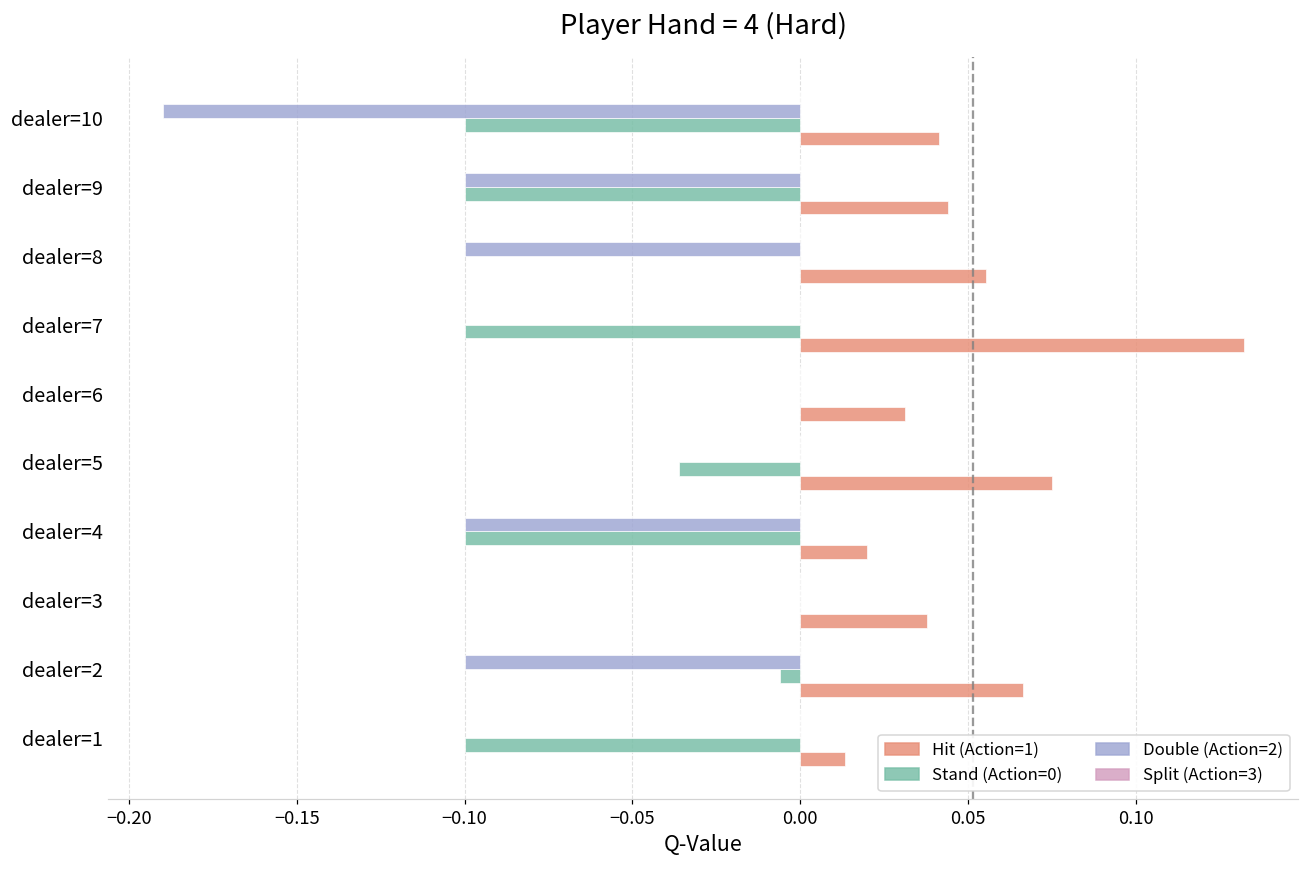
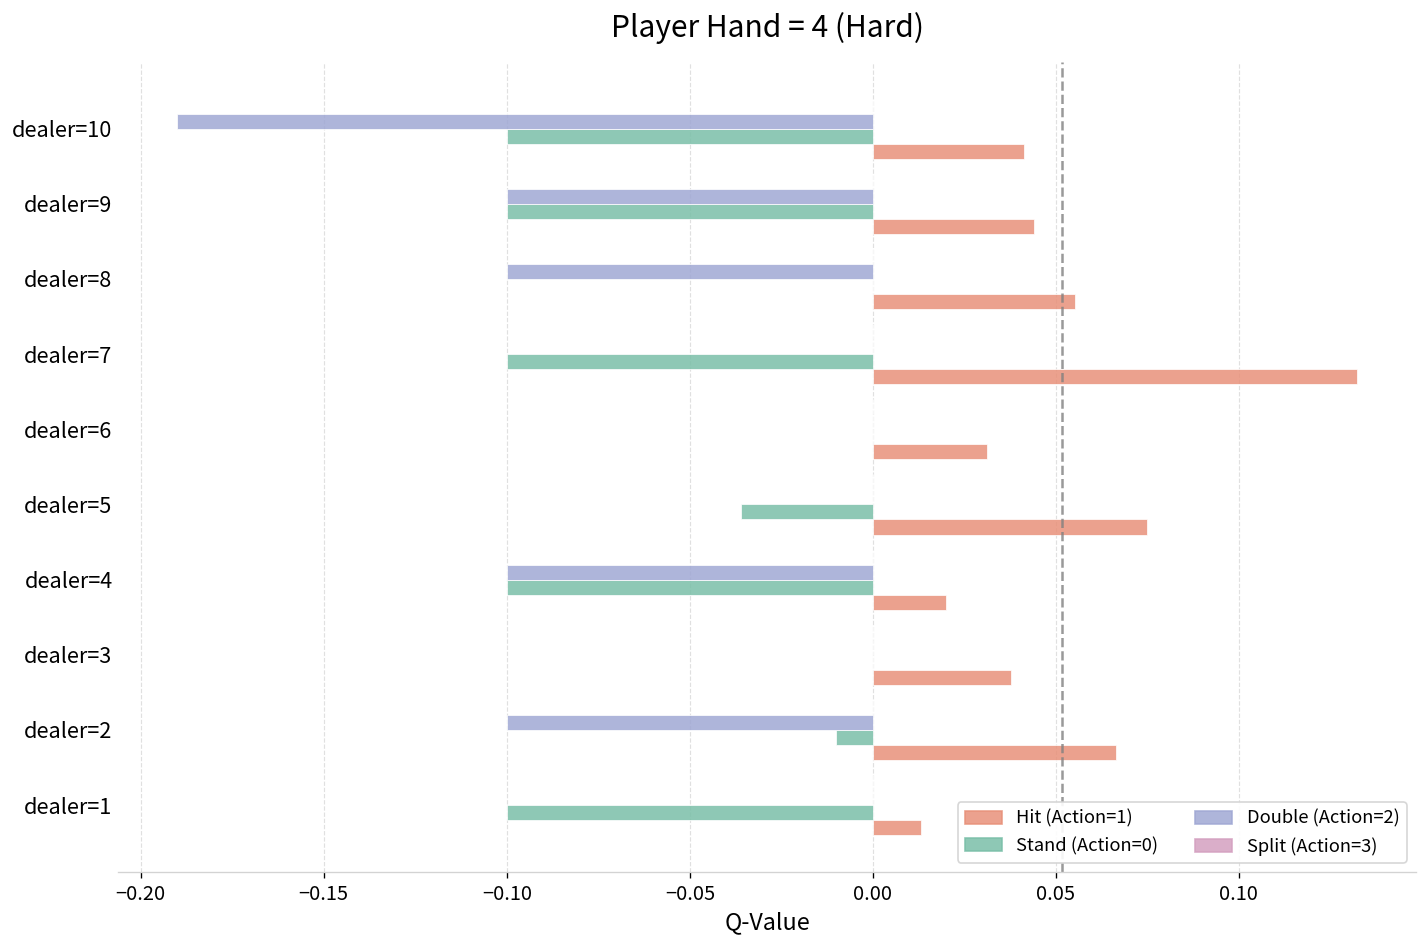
Stand (Action=0), dealer=2: -0.006 -> -0.010
